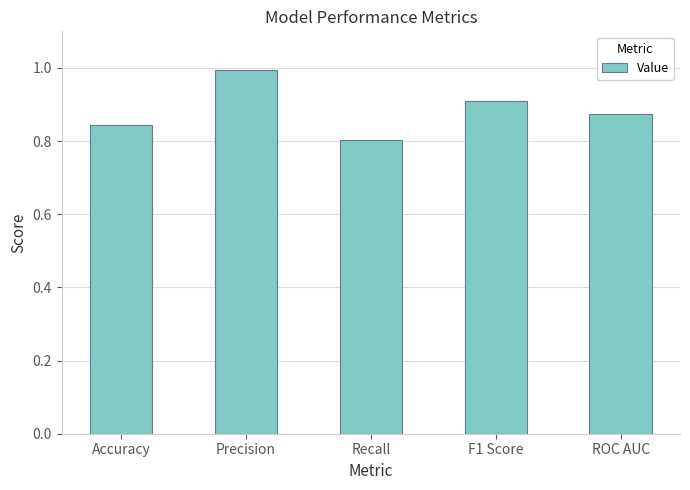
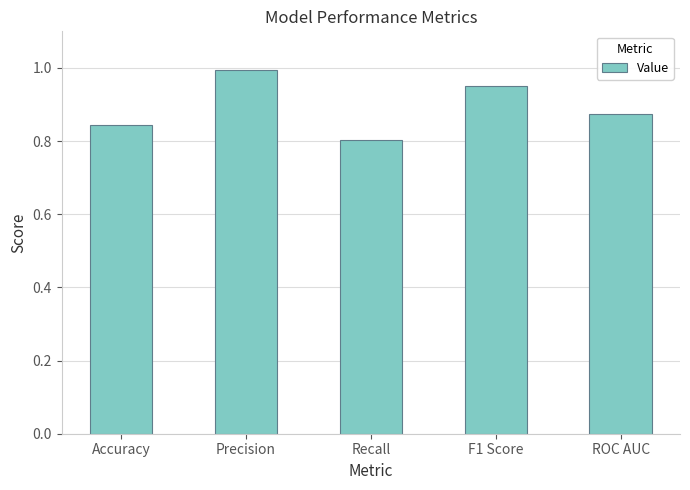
F1 Score: 0.91 -> 0.95
